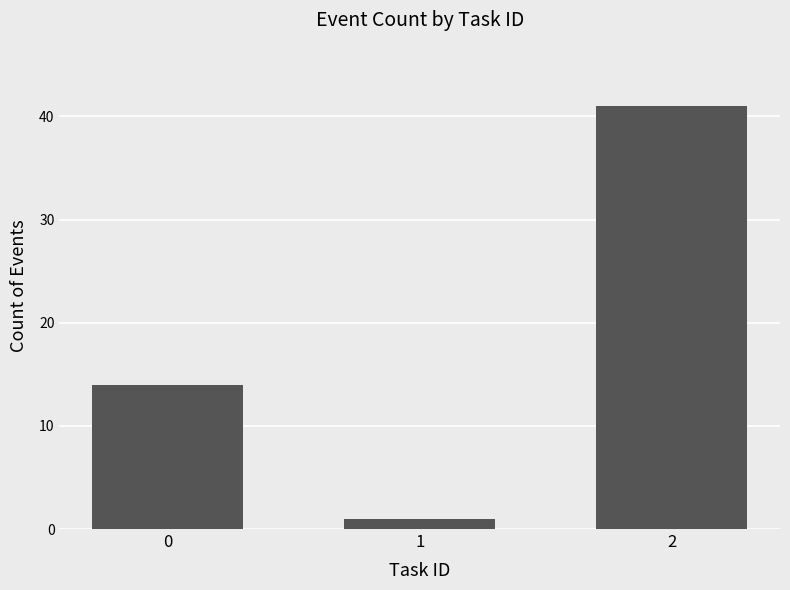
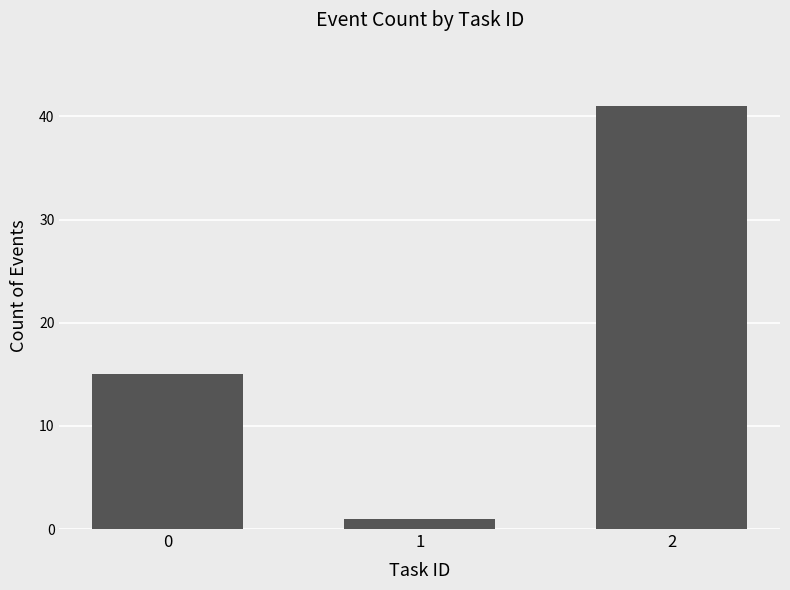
0: 14 -> 15
